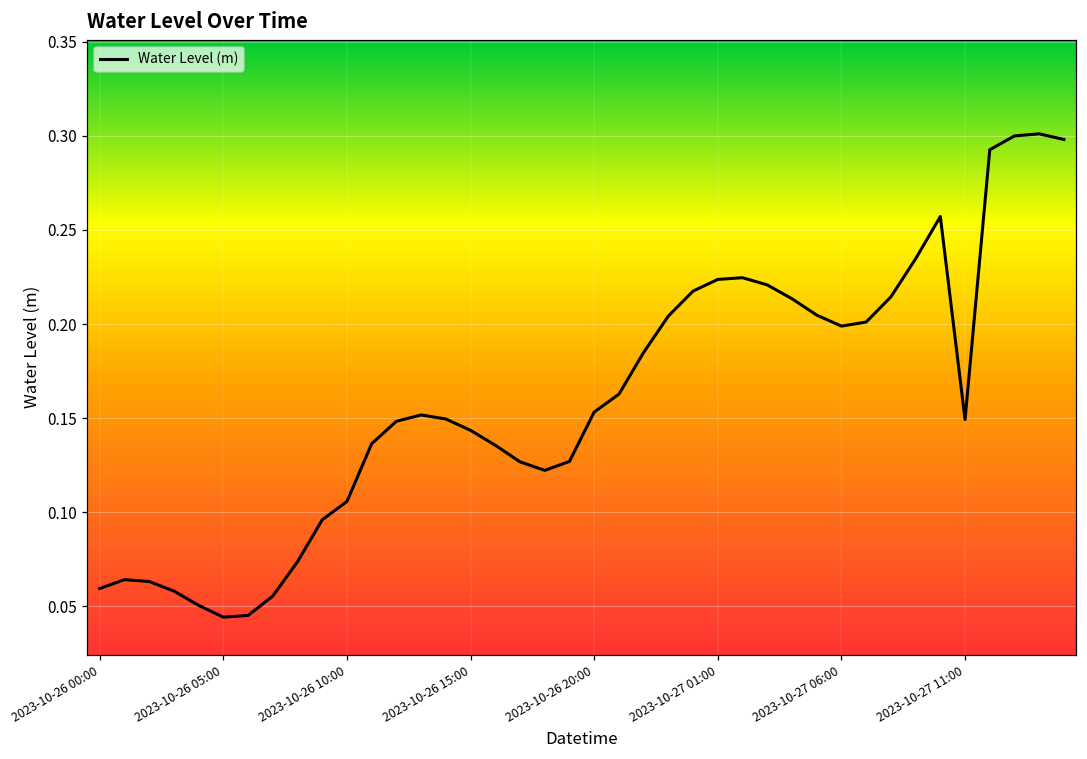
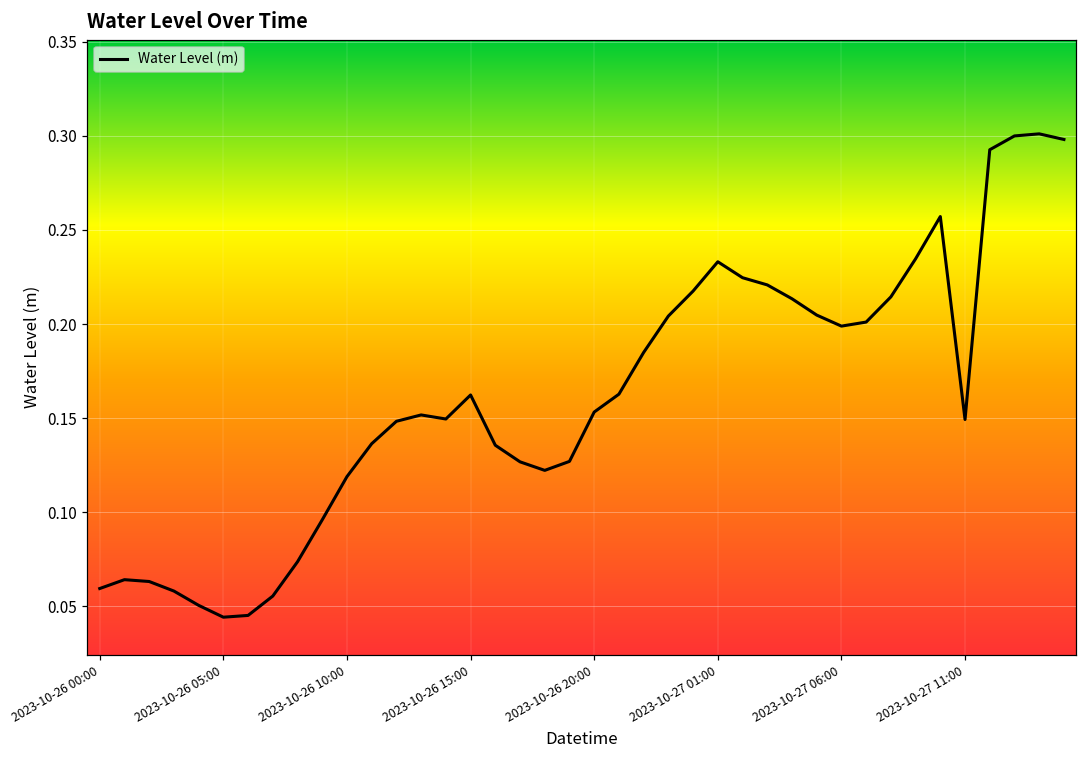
2023-10-26 10:00: 0.106 -> 0.119
2023-10-26 15:00: 0.144 -> 0.162
2023-10-27 01:00: 0.224 -> 0.233
